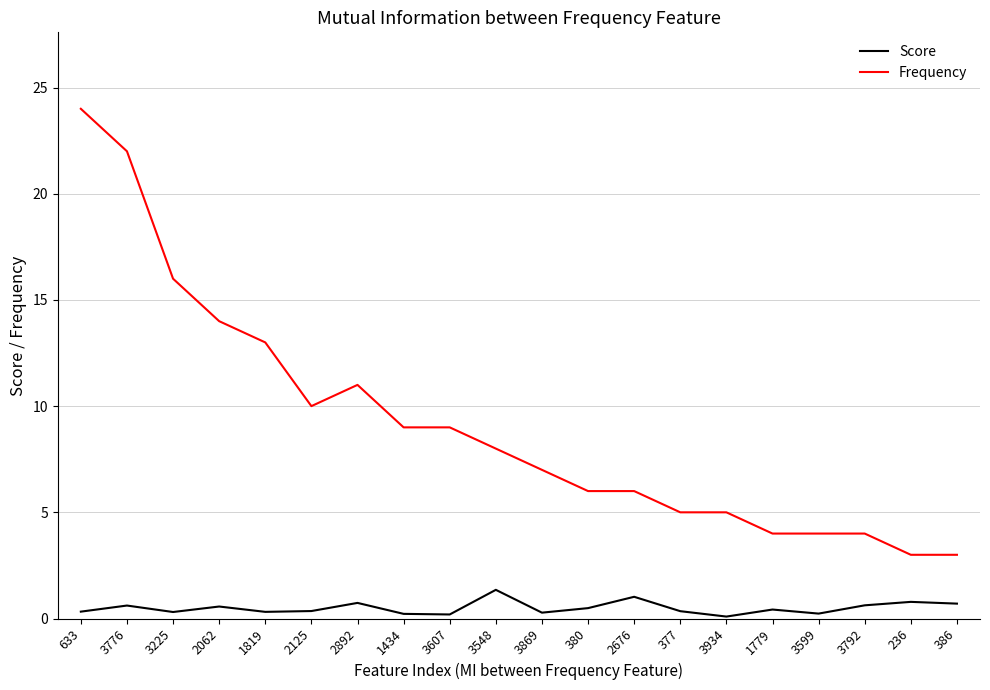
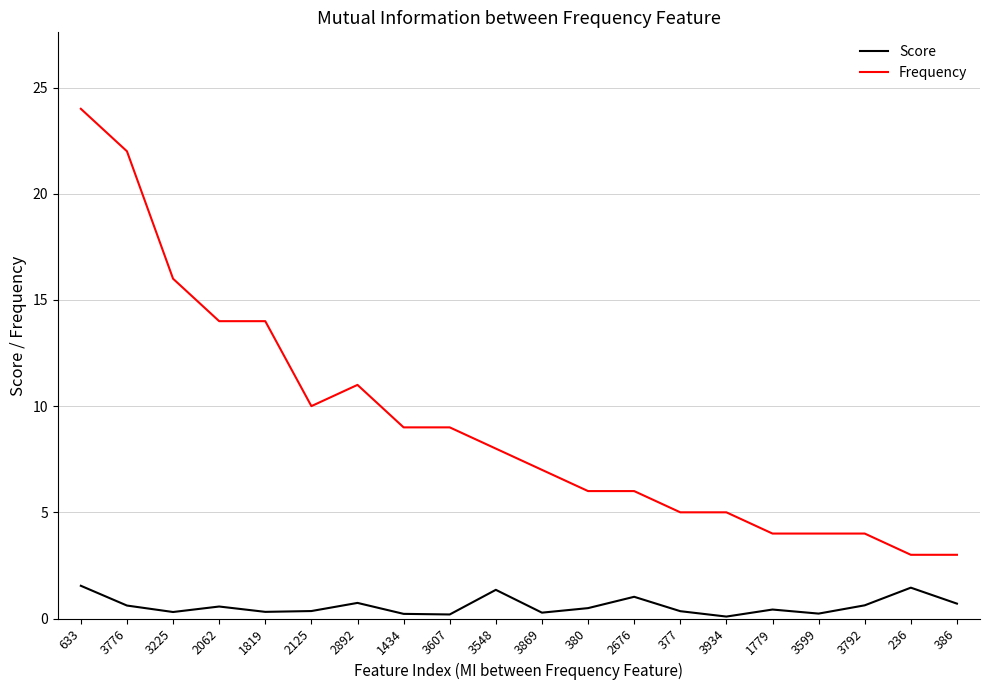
Score, 633: 0.3 -> 1.5
Frequency, 1819: 13 -> 14
Score, 236: 0.8 -> 1.5
